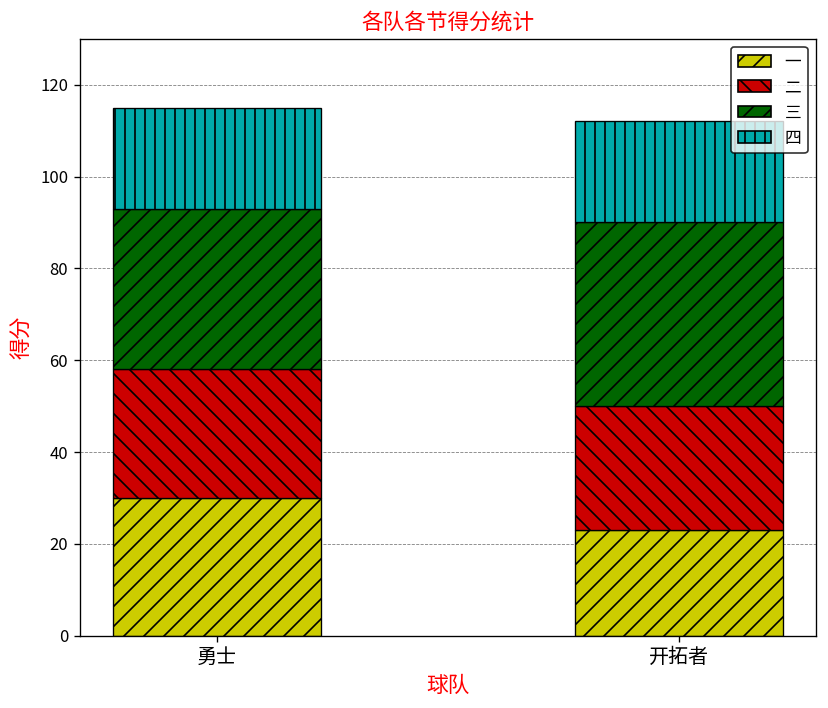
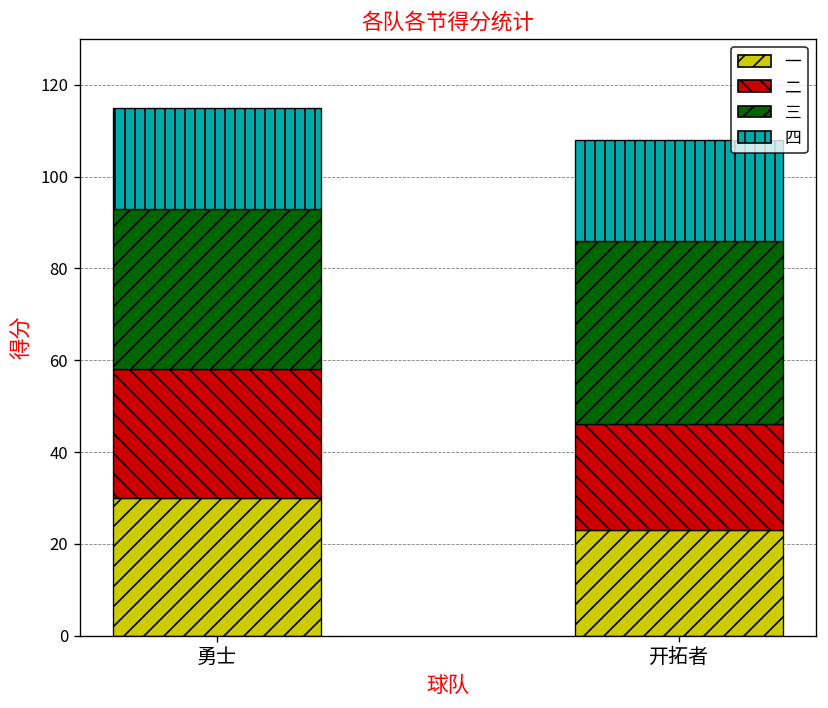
二, 开拓者: 27 -> 23
